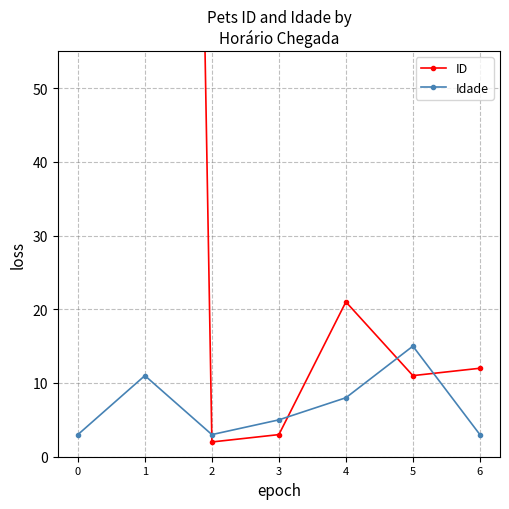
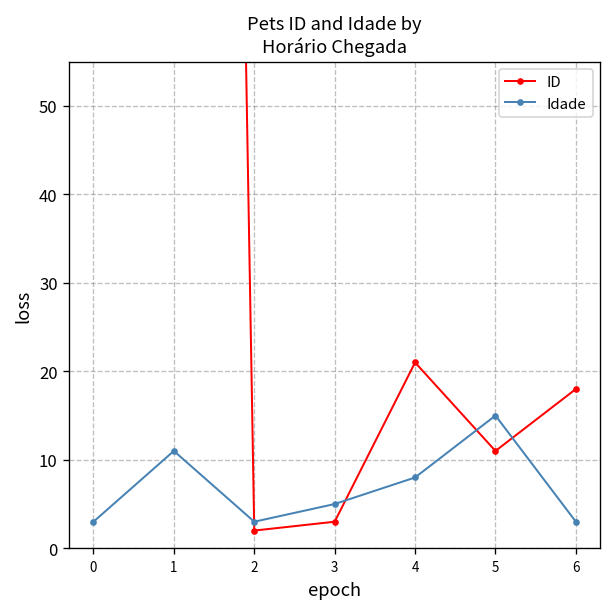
ID, 6: 12 -> 18
